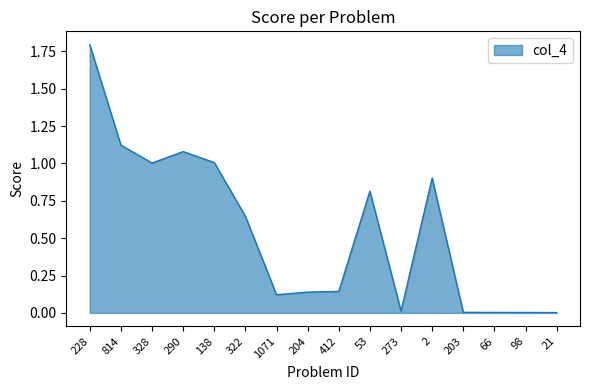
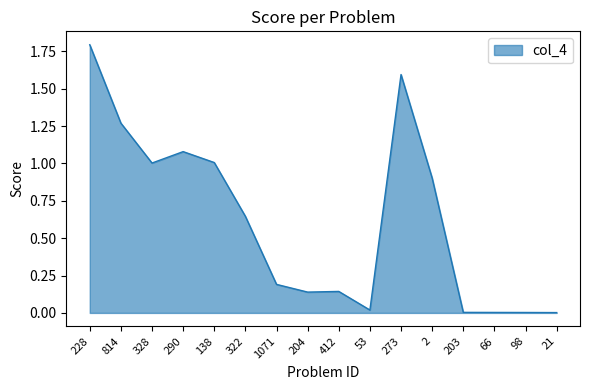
814: 1.12 -> 1.27
1071: 0.12 -> 0.19
53: 0.81 -> 0.02
273: 0.01 -> 1.60
